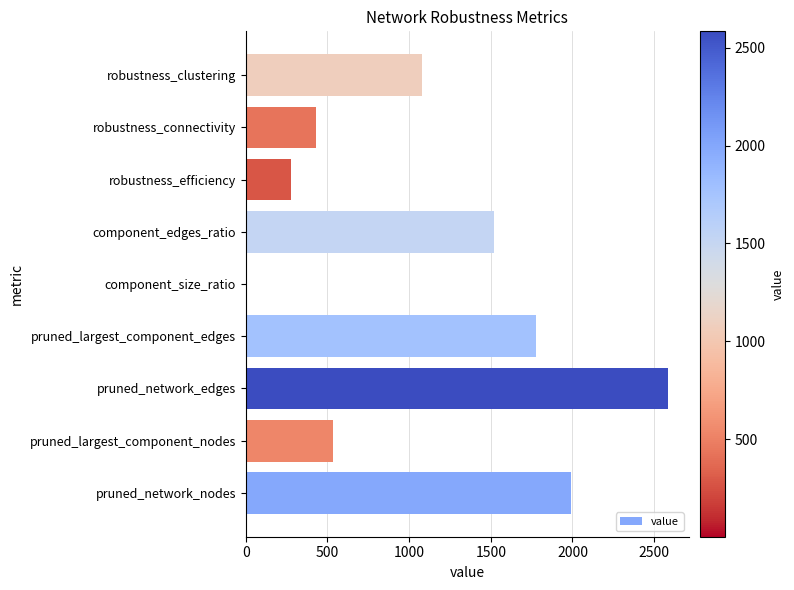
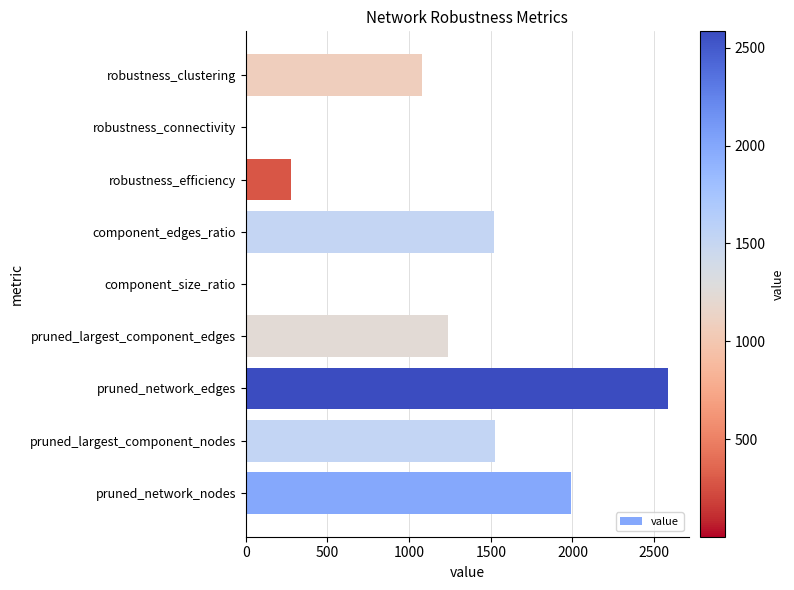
robustness_connectivity: 430 -> 0
pruned_largest_component_edges: 1780 -> 1240
pruned_largest_component_nodes: 530 -> 1530
